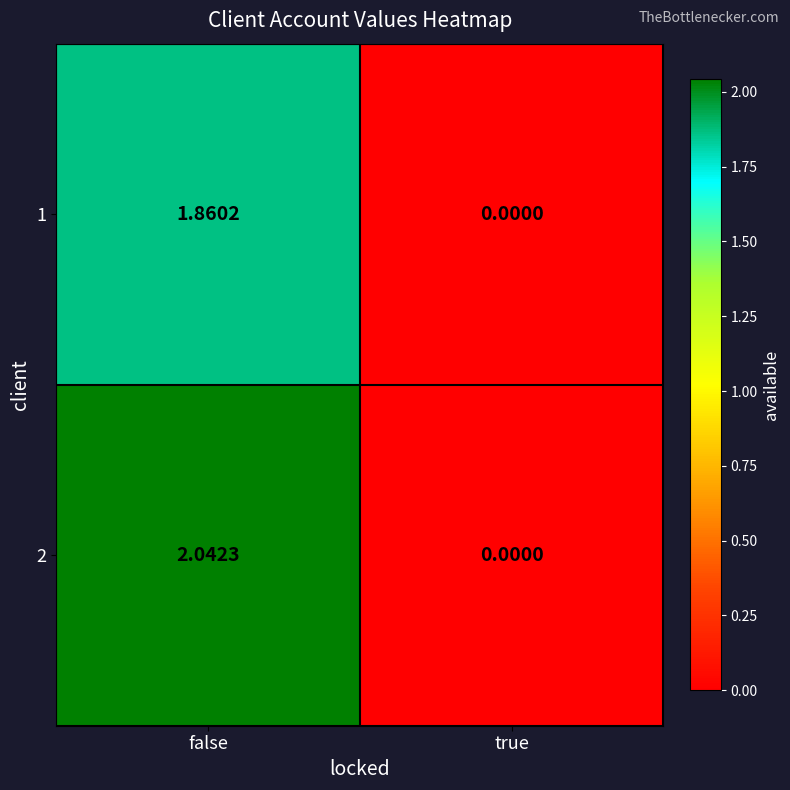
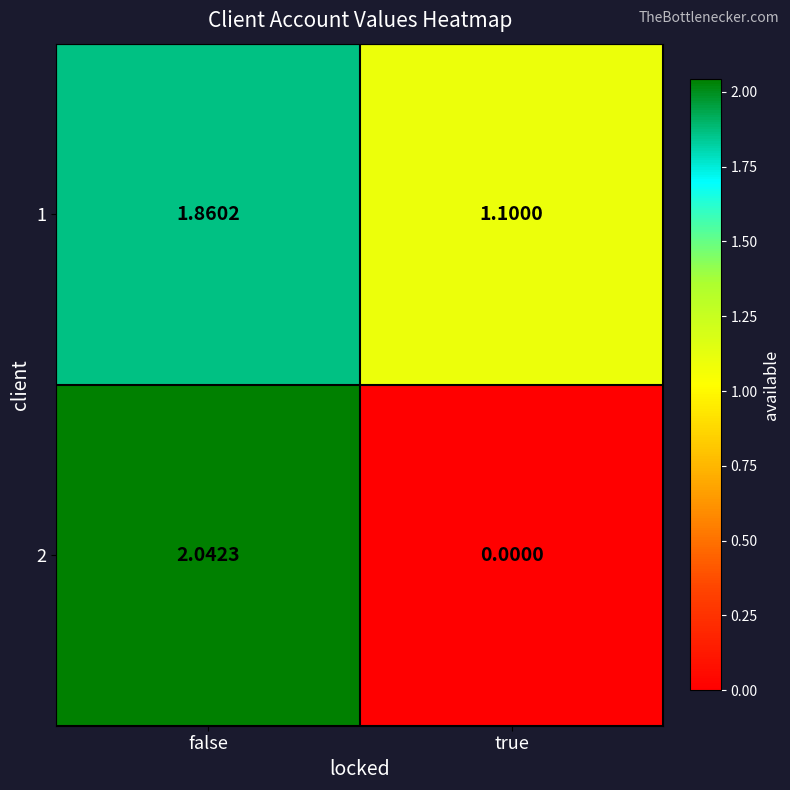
1, true: 0.0000 -> 1.1000
